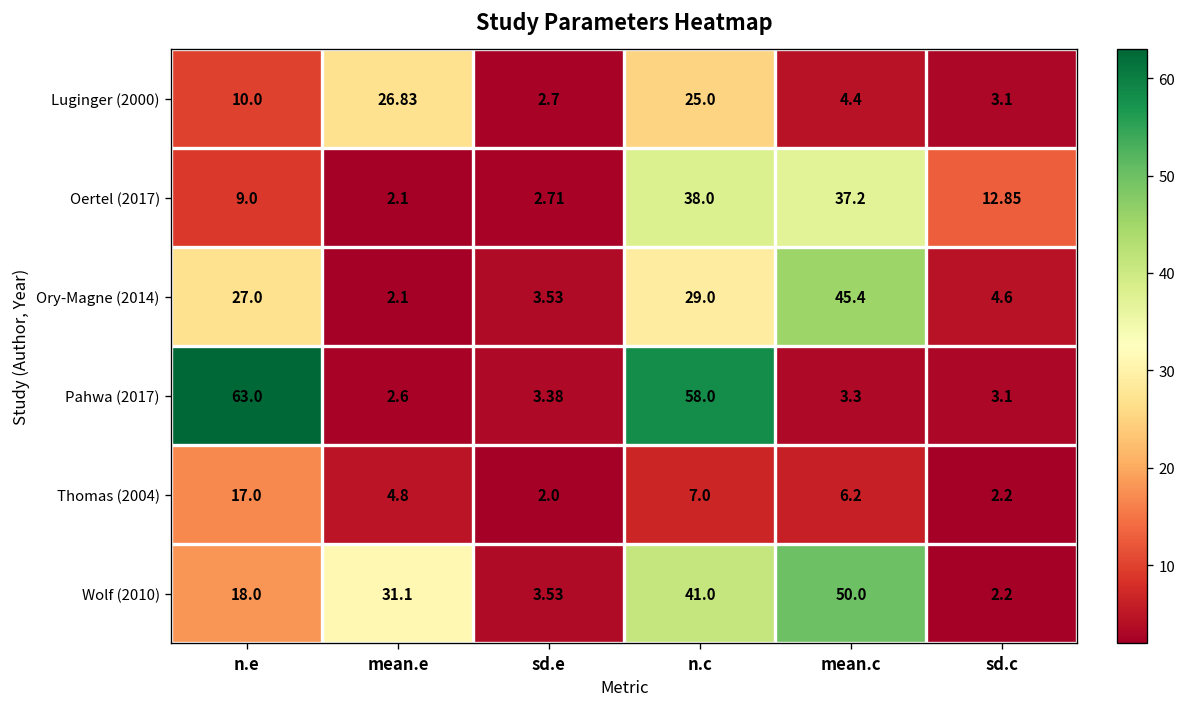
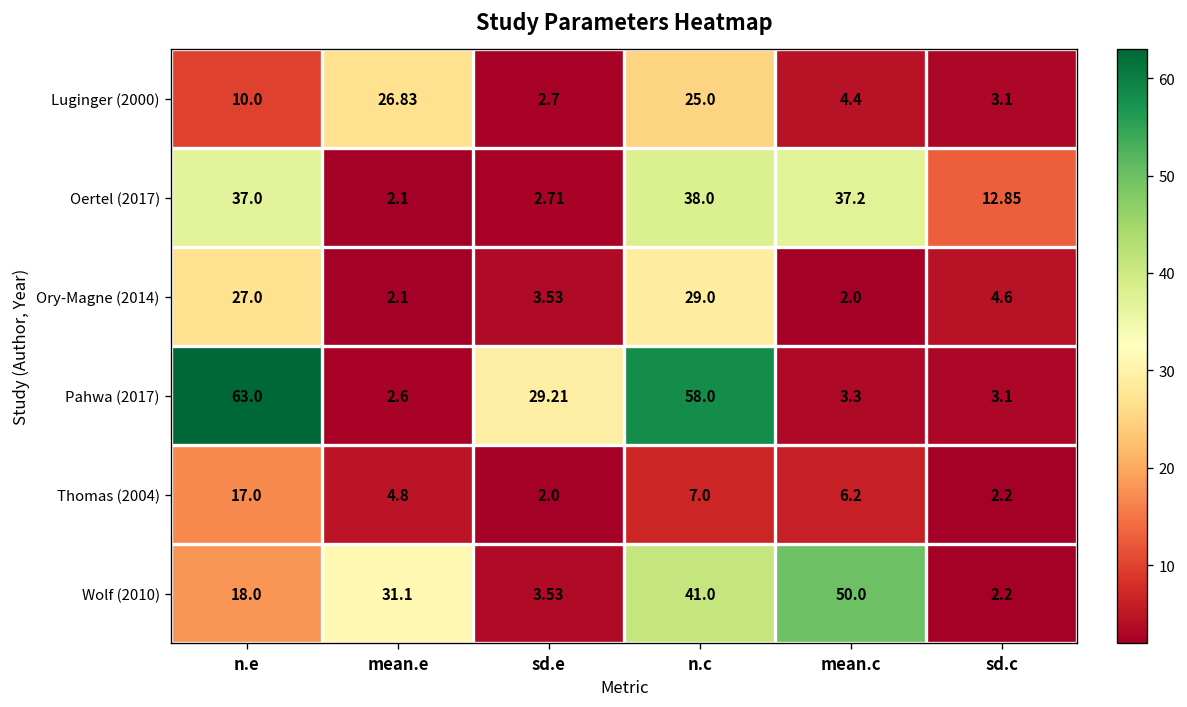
Oertel (2017), n.e: 9.0 -> 37.0
Ory-Magne (2014), mean.c: 45.4 -> 2.0
Pahwa (2017), sd.e: 3.38 -> 29.21
